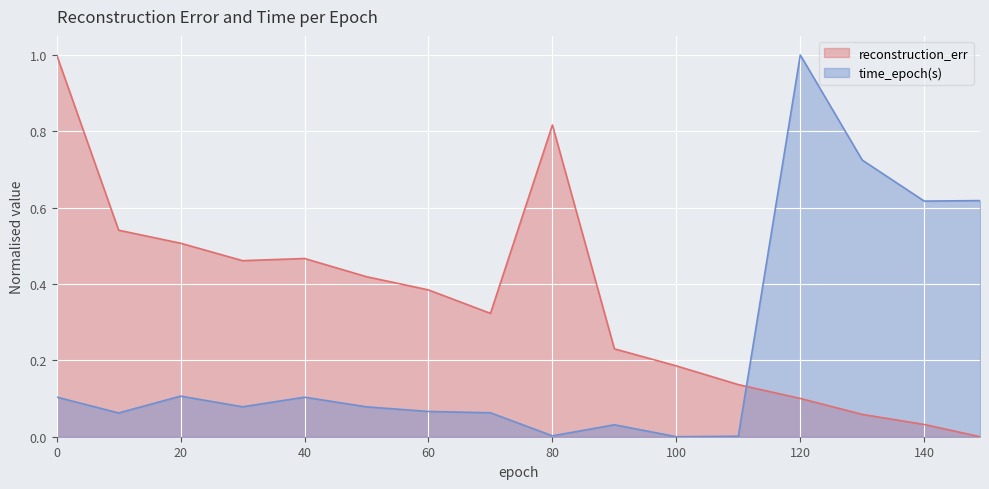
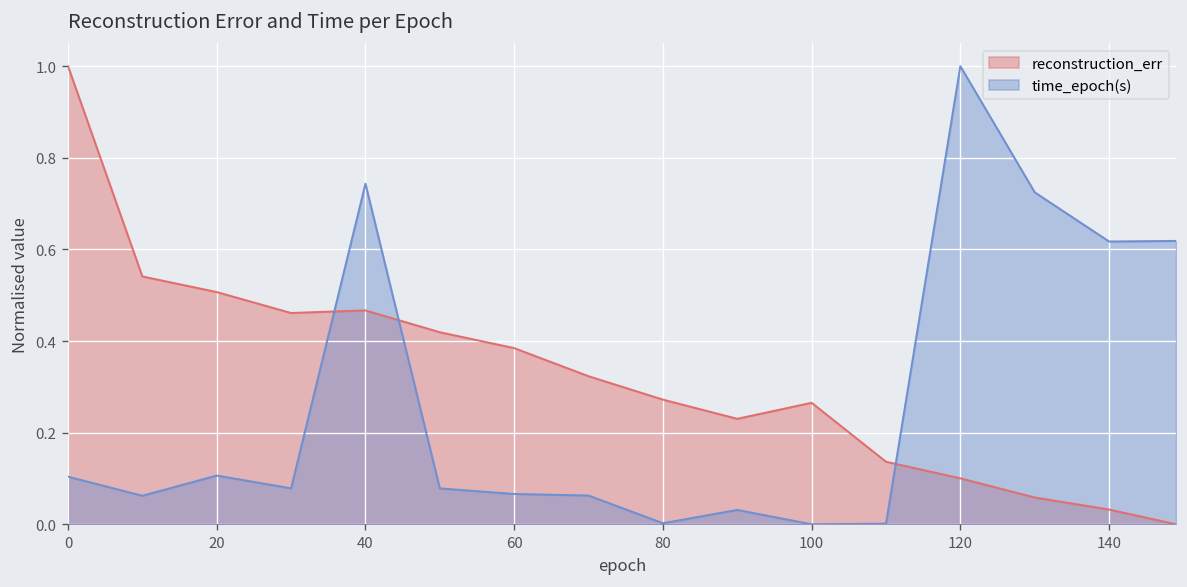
time_epoch(s), 40: 0.10 -> 0.74
reconstruction_err, 80: 0.82 -> 0.27
reconstruction_err, 100: 0.19 -> 0.27
